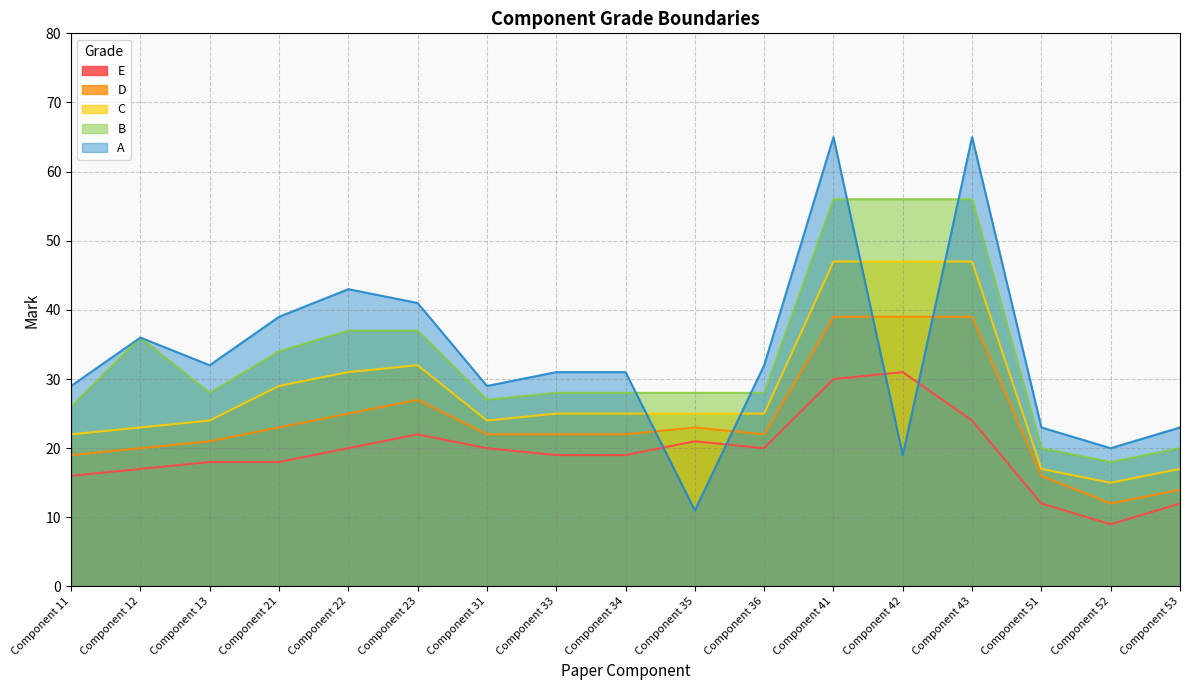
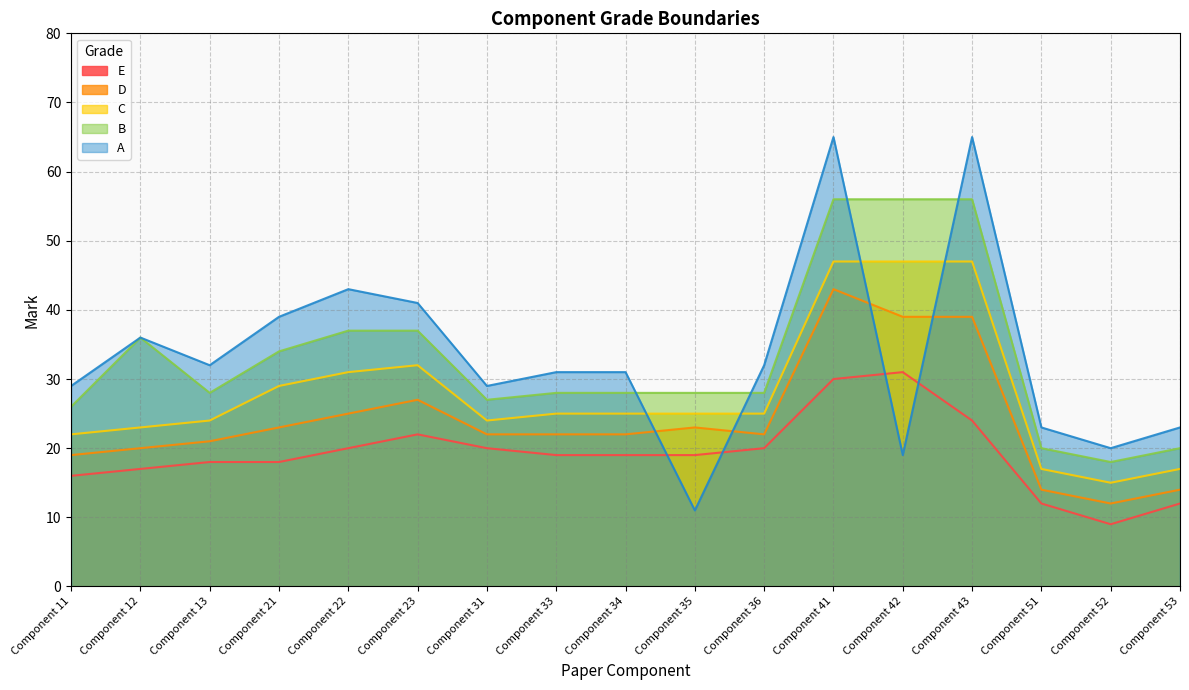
E, Component 35: 21 -> 19
D, Component 41: 39 -> 43
D, Component 51: 16 -> 14
